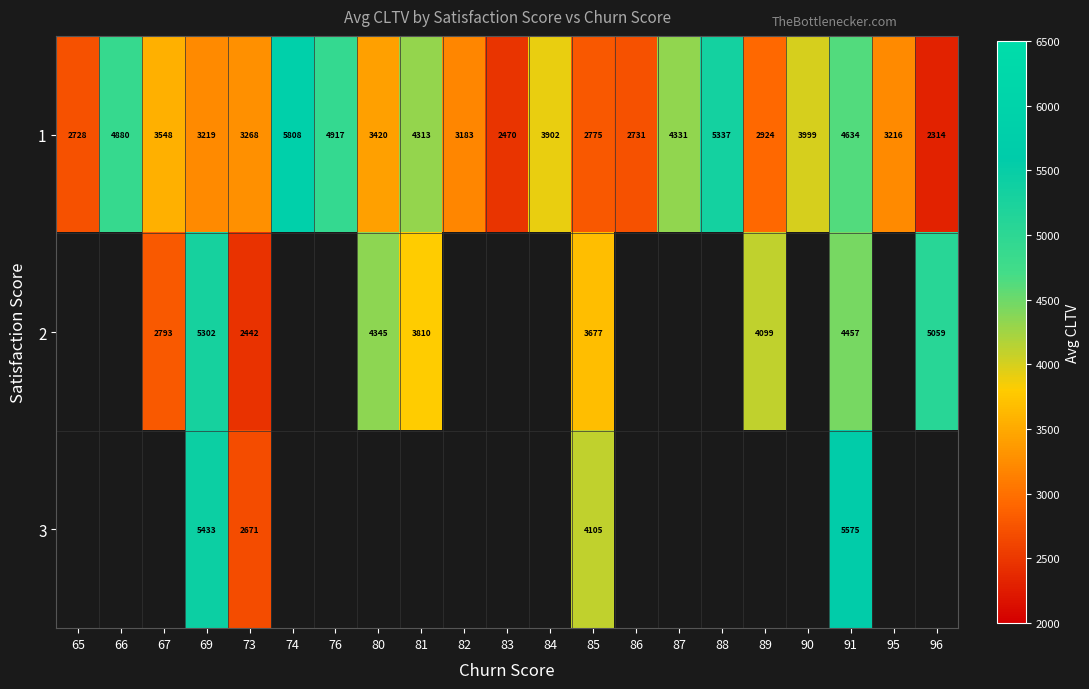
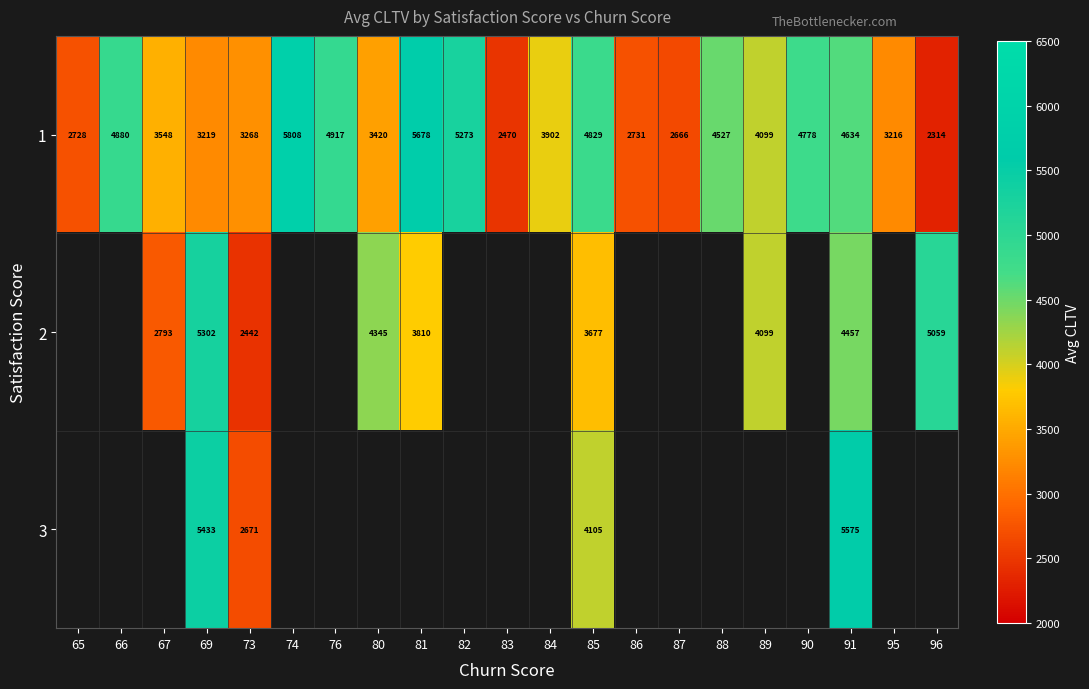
1, 81: 4313 -> 5678
1, 82: 3183 -> 5273
1, 85: 2775 -> 4829
1, 87: 4331 -> 2666
1, 88: 5337 -> 4527
1, 89: 2924 -> 4099
1, 90: 3999 -> 4778
